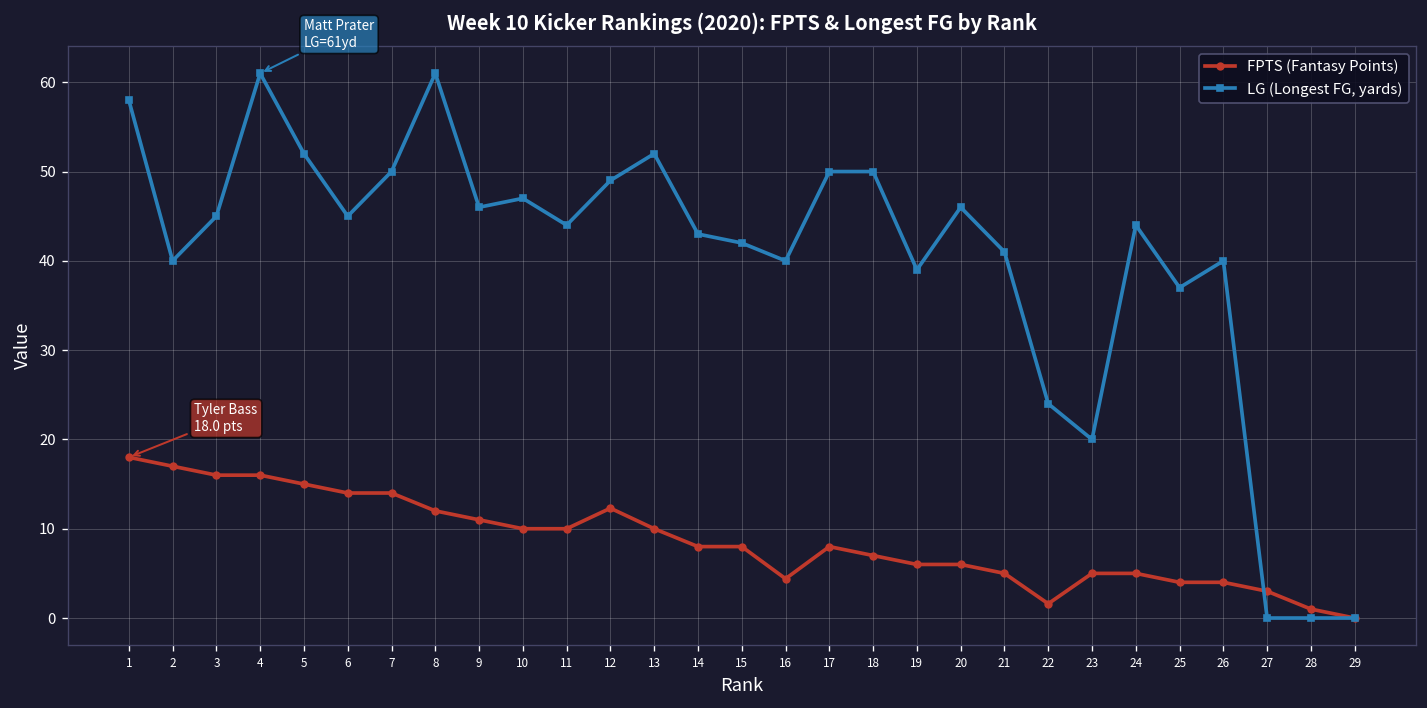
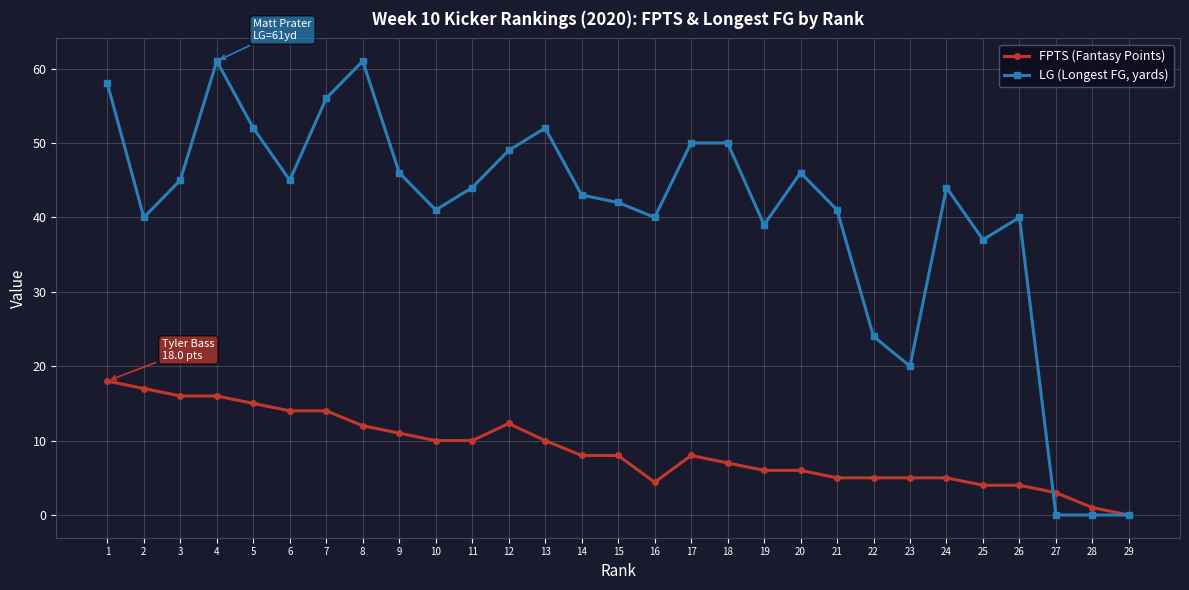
LG (Longest FG, yards), 7: 50 -> 56
LG (Longest FG, yards), 10: 47 -> 41
FPTS (Fantasy Points), 22: 2 -> 5
